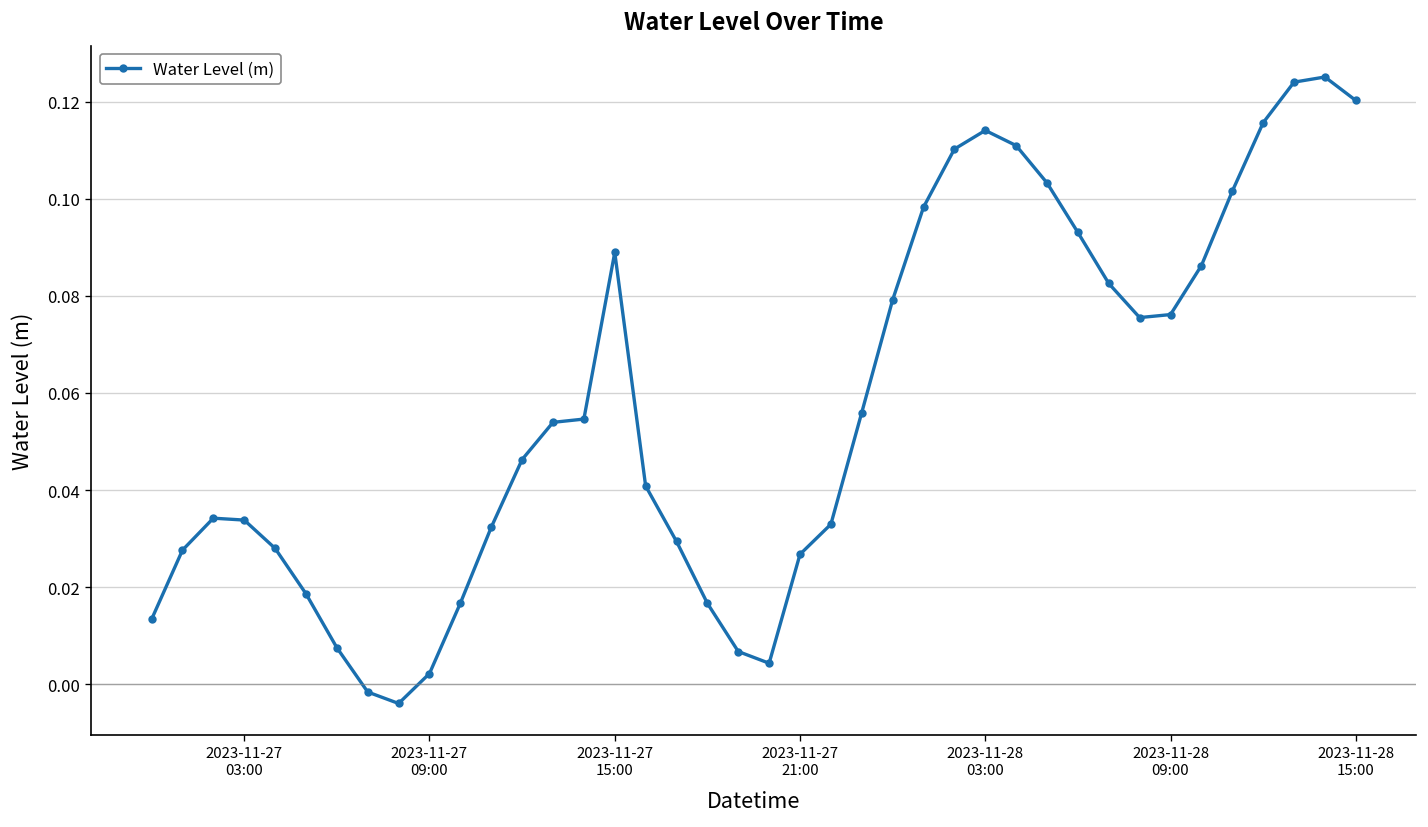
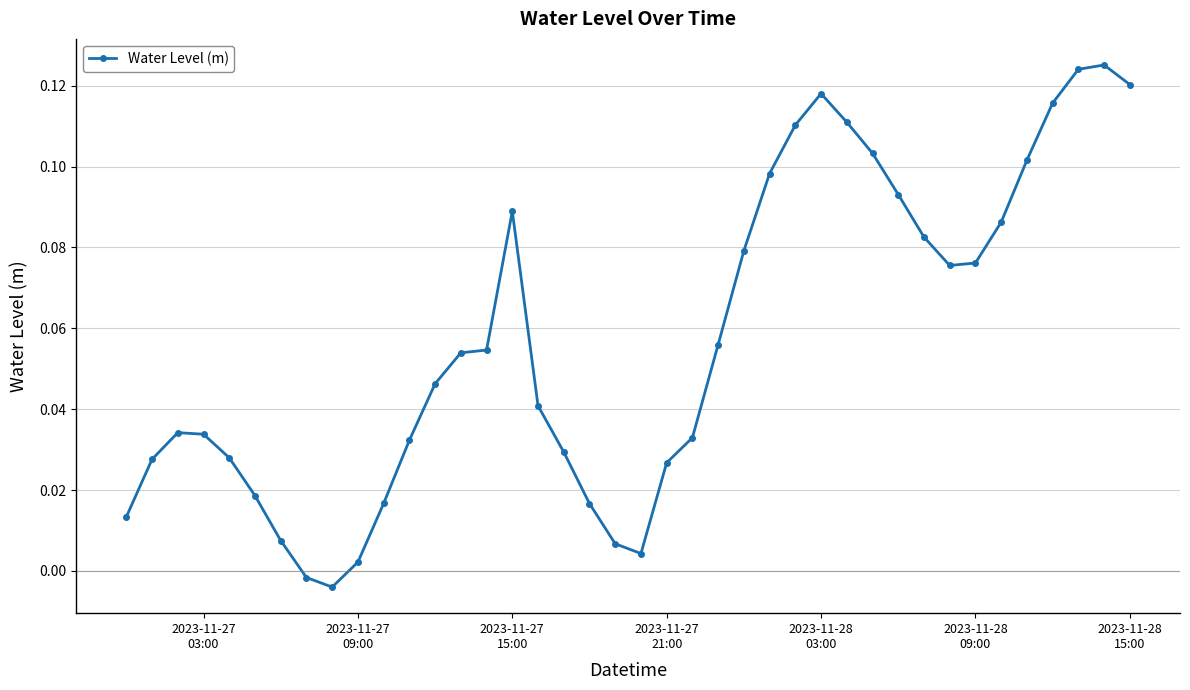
2023-11-28 03:00: 0.114 -> 0.118
